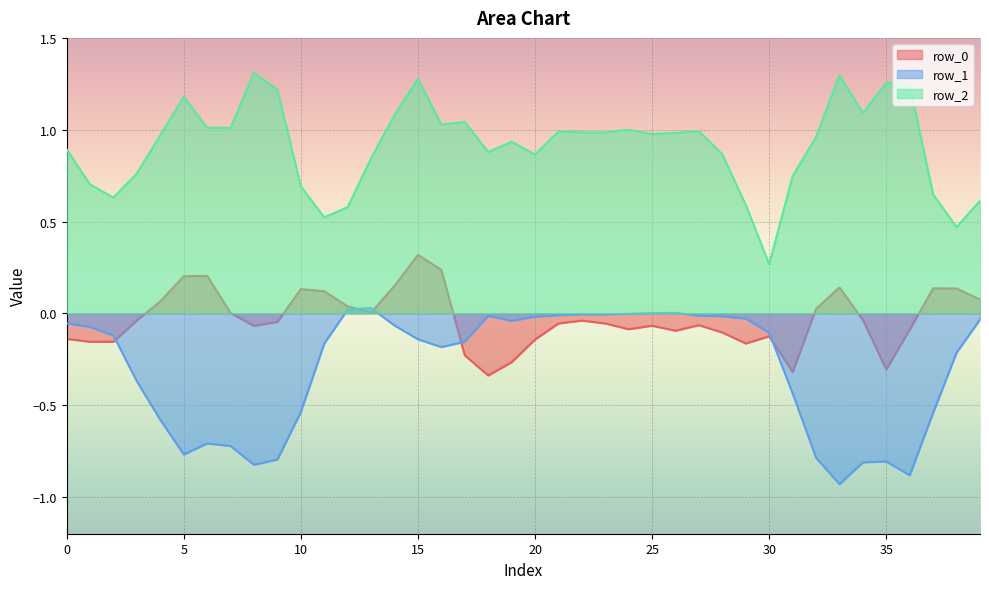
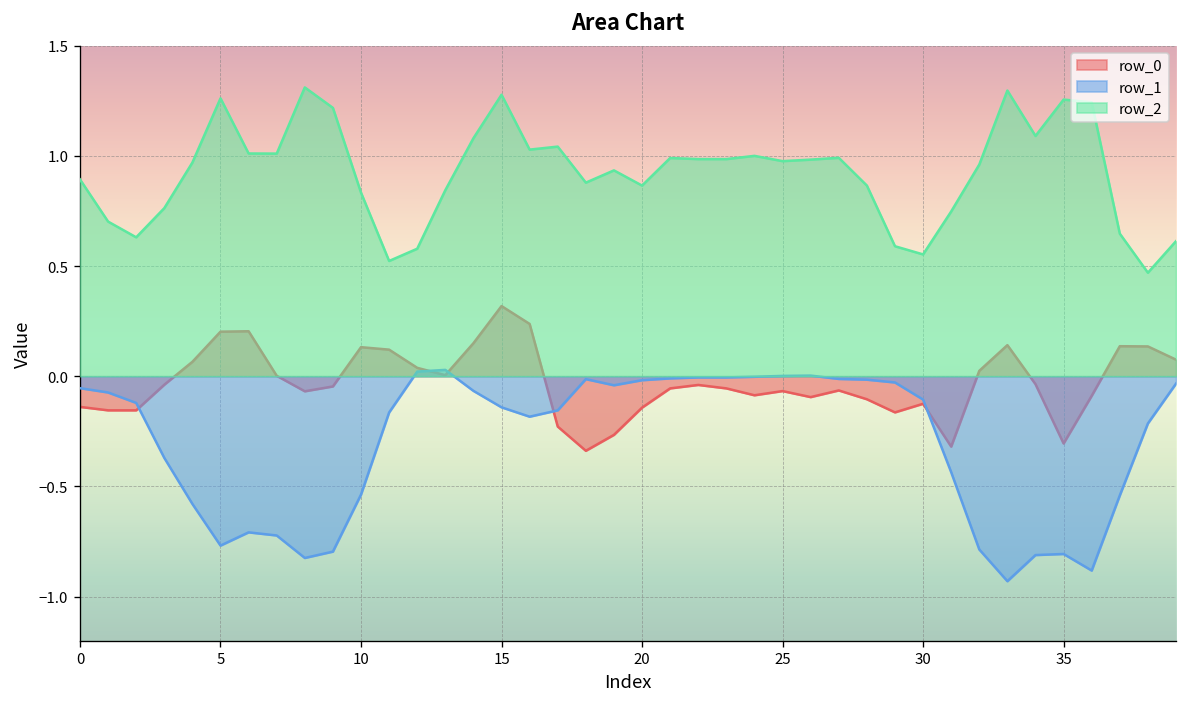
row_2, 5: 1.18 -> 1.26
row_2, 10: 0.69 -> 0.83
row_2, 30: 0.27 -> 0.55
